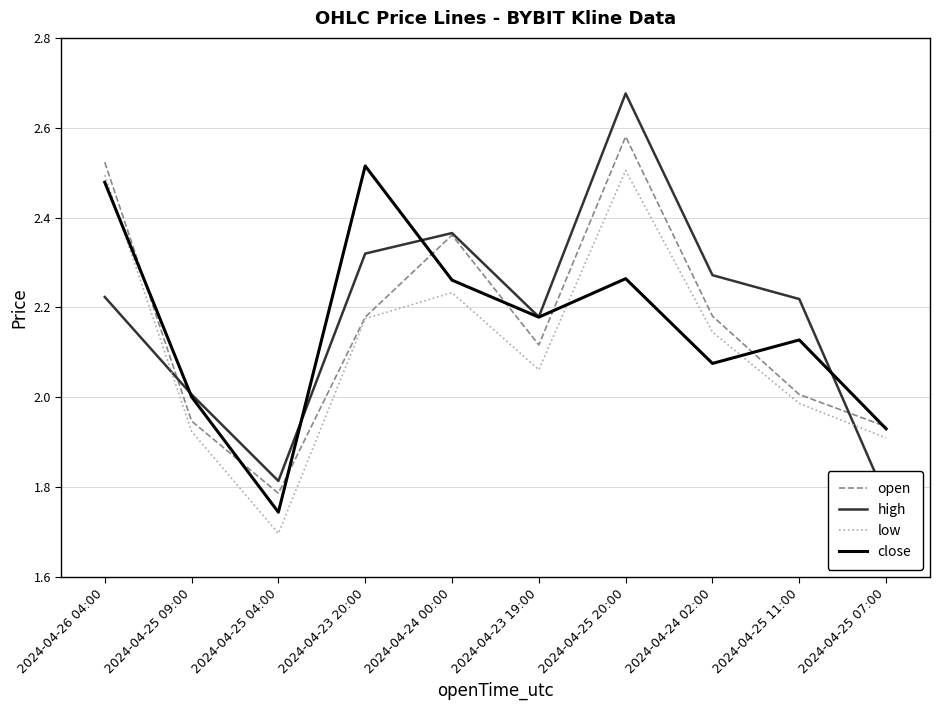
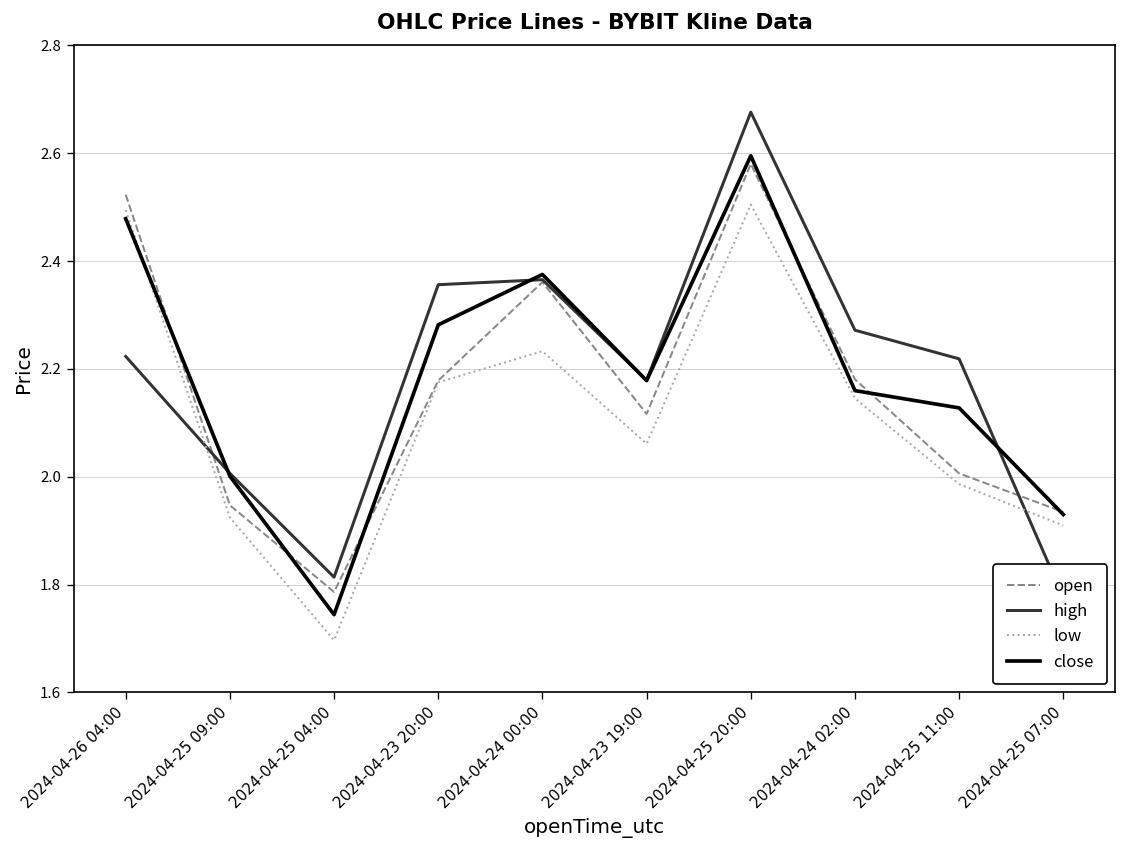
high, 2024-04-23 20:00: 2.32 -> 2.36
close, 2024-04-23 20:00: 2.52 -> 2.28
close, 2024-04-24 00:00: 2.26 -> 2.38
close, 2024-04-25 20:00: 2.26 -> 2.60
close, 2024-04-24 02:00: 2.08 -> 2.16
